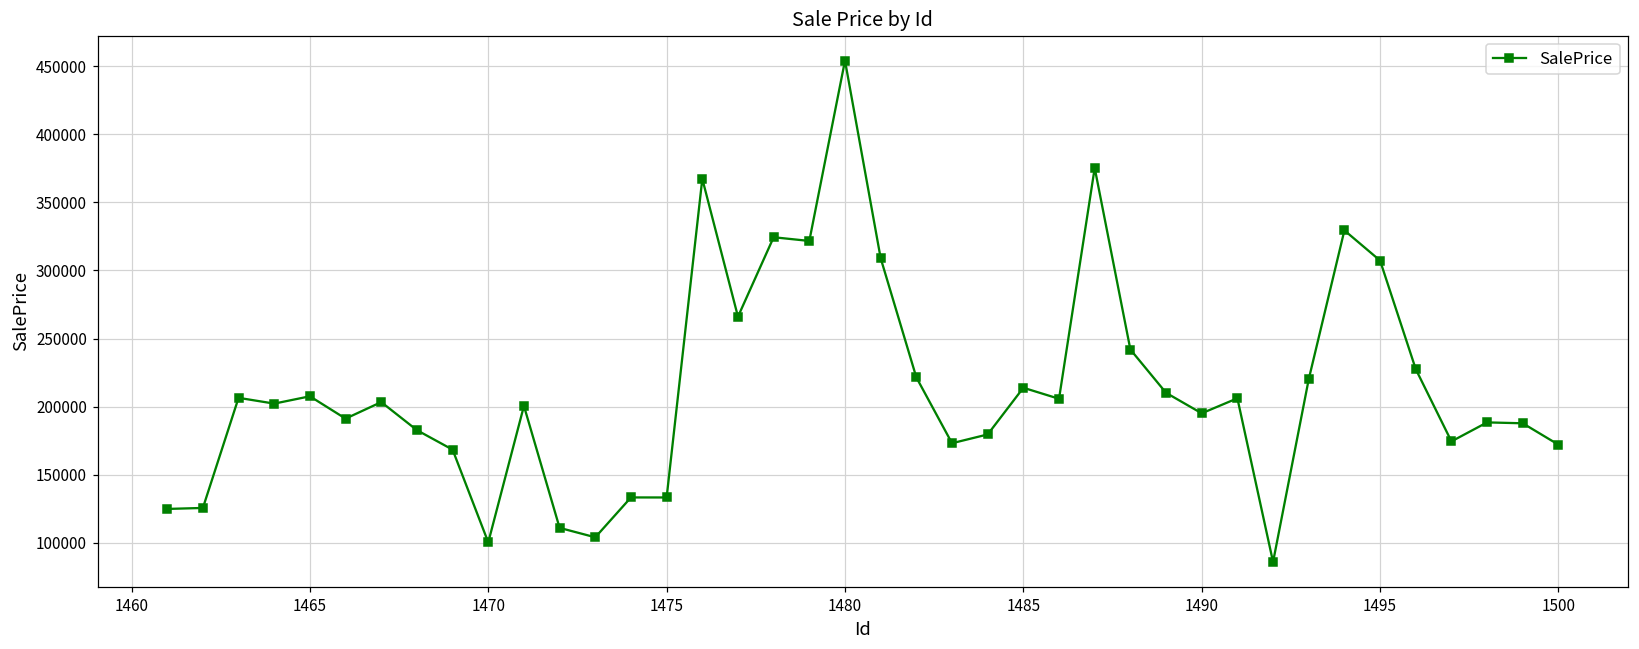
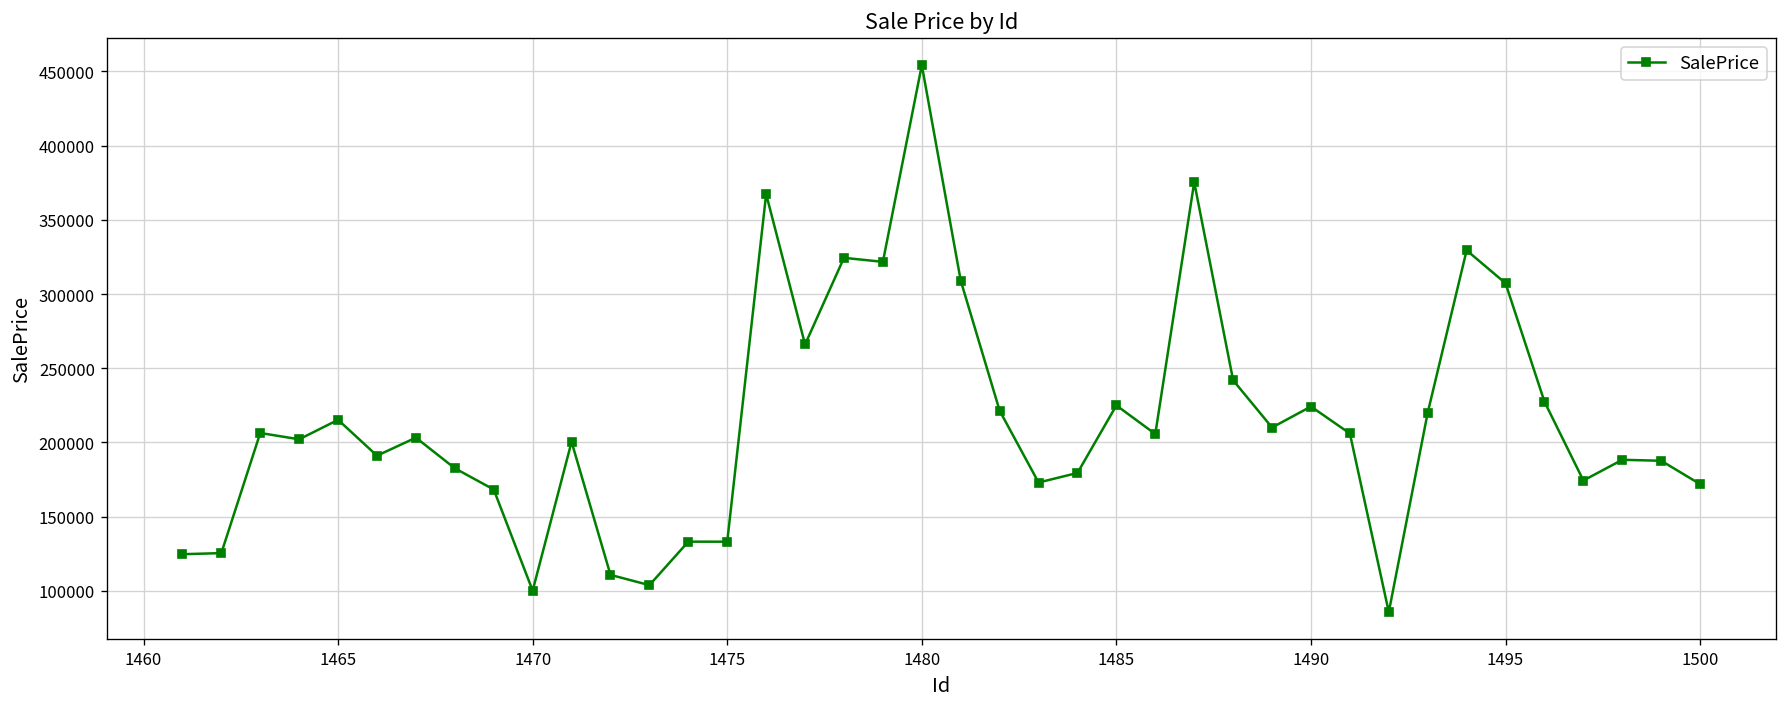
1465: 208000 -> 215000
1485: 214000 -> 225000
1490: 195000 -> 224000
